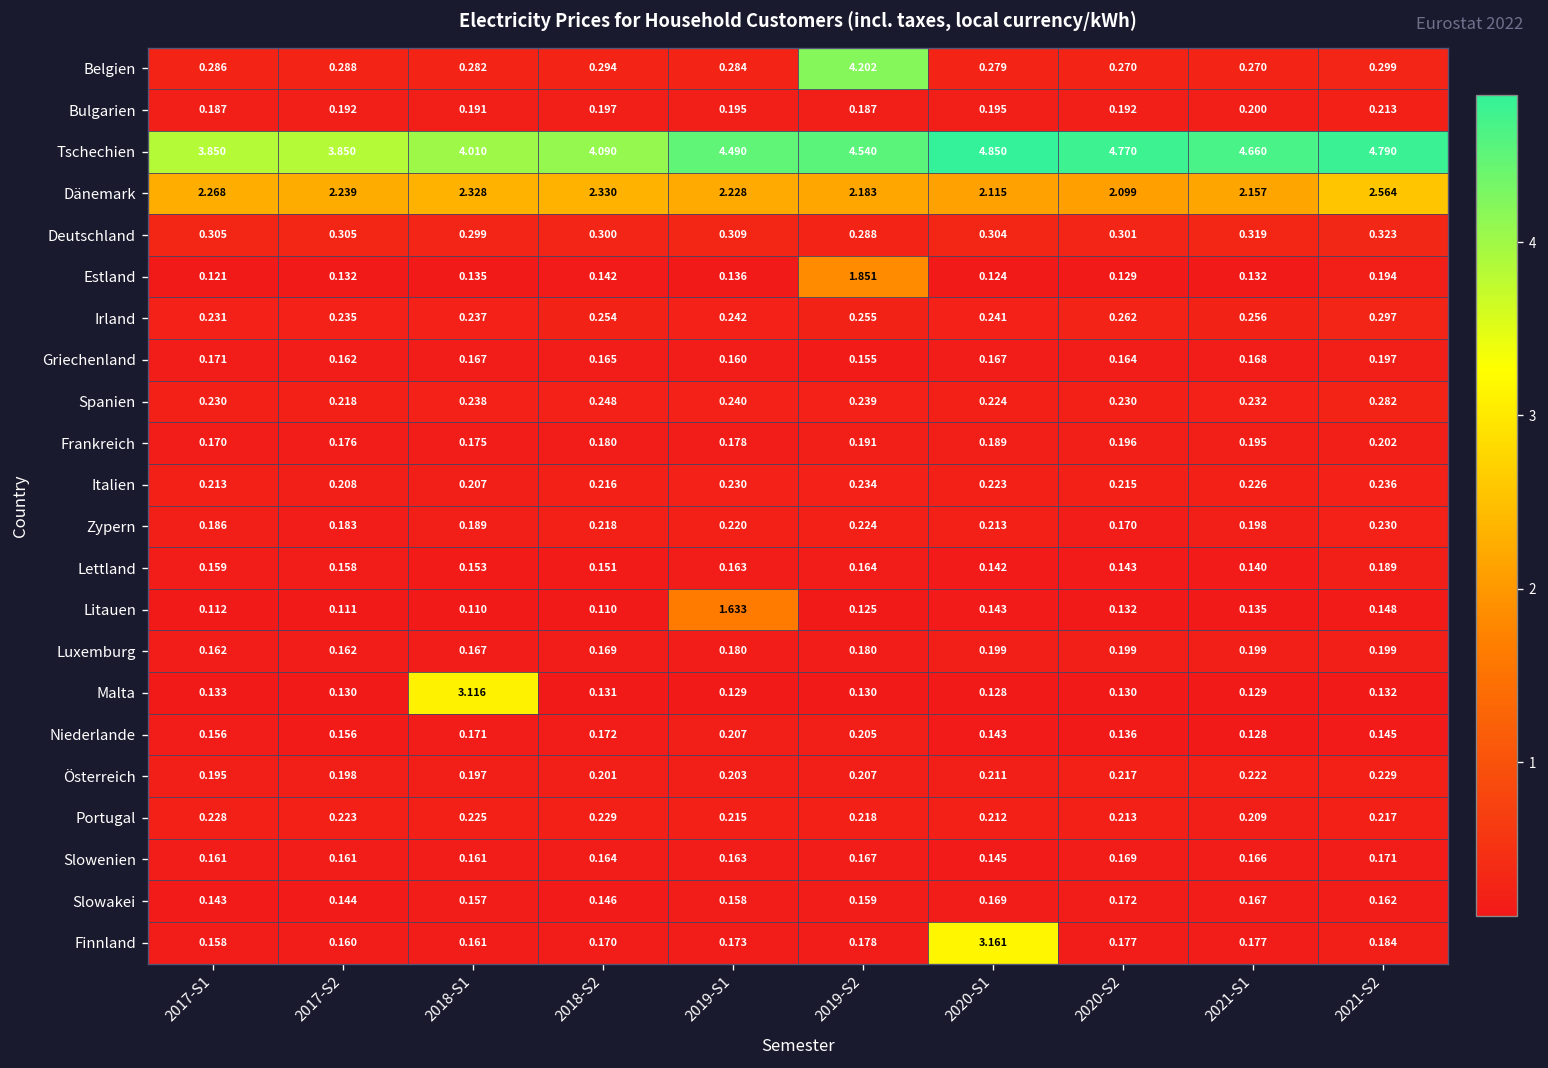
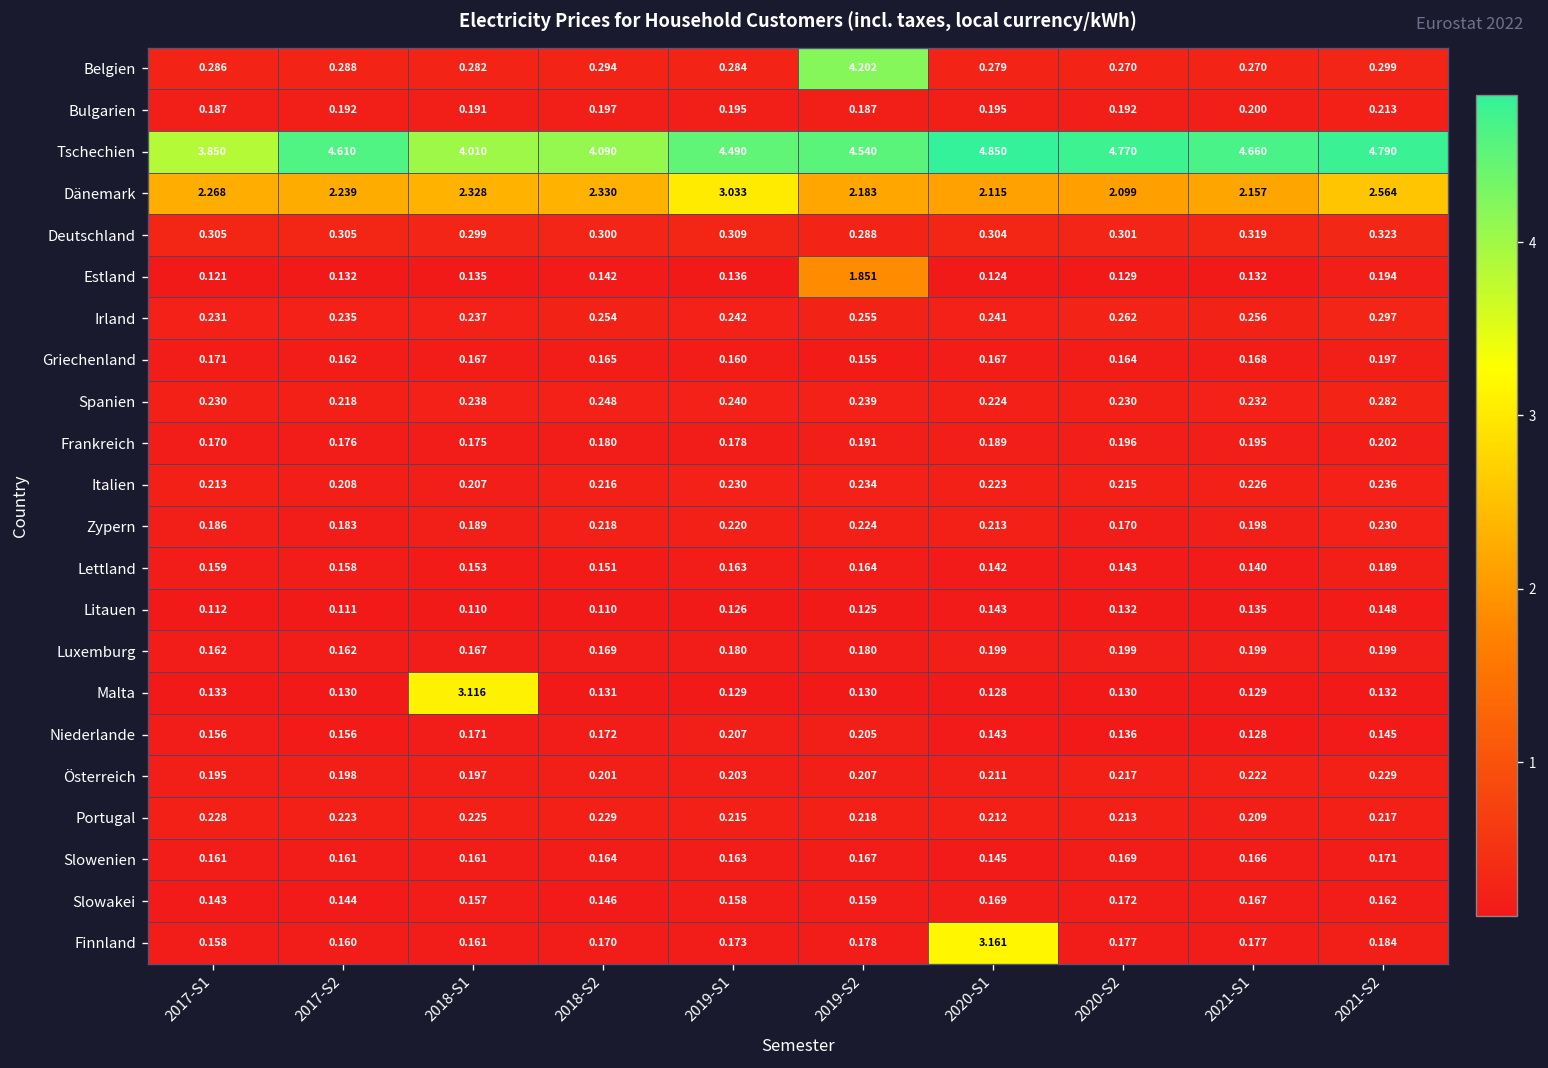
Tschechien, 2017-S2: 3.850 -> 4.610
Dänemark, 2019-S1: 2.228 -> 3.033
Litauen, 2019-S1: 1.633 -> 0.126
